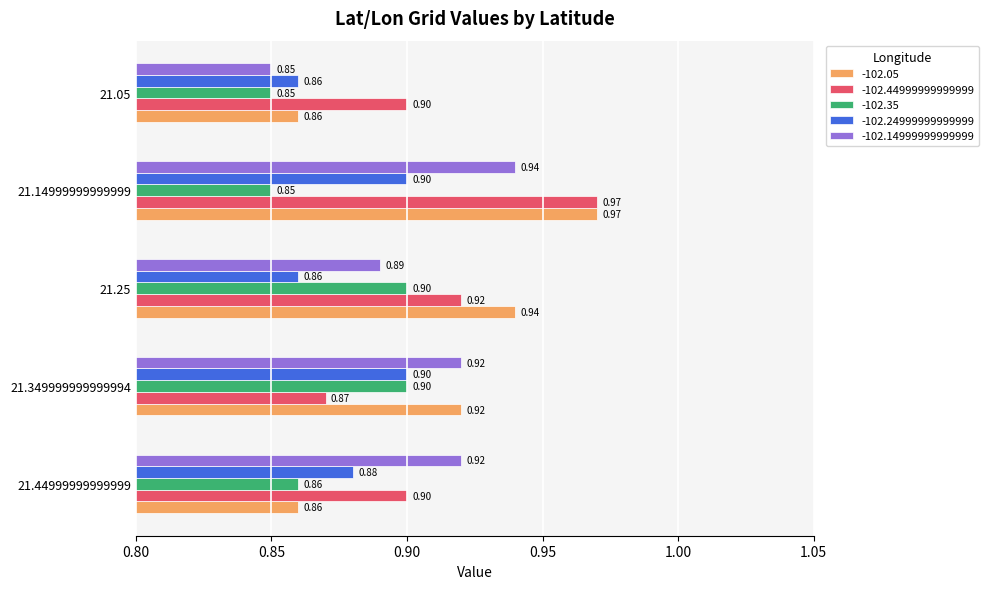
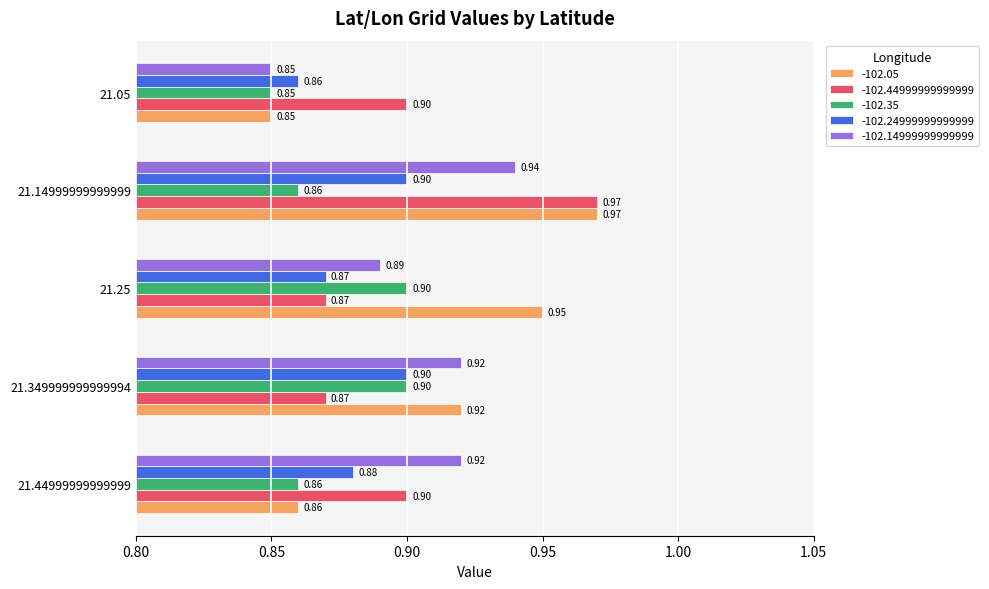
-102.05, 21.05: 0.86 -> 0.85
-102.35, 21.14999999999999: 0.85 -> 0.86
-102.24999999999999, 21.25: 0.86 -> 0.87
-102.44999999999999, 21.25: 0.92 -> 0.87
-102.05, 21.25: 0.94 -> 0.95
